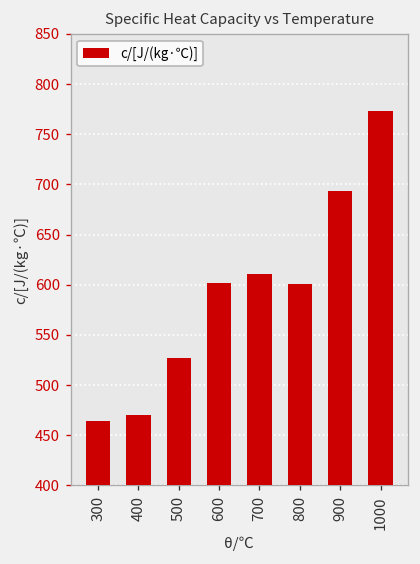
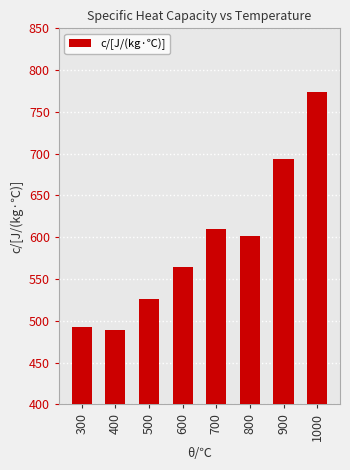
300: 460 -> 490
400: 470 -> 490
600: 600 -> 560
